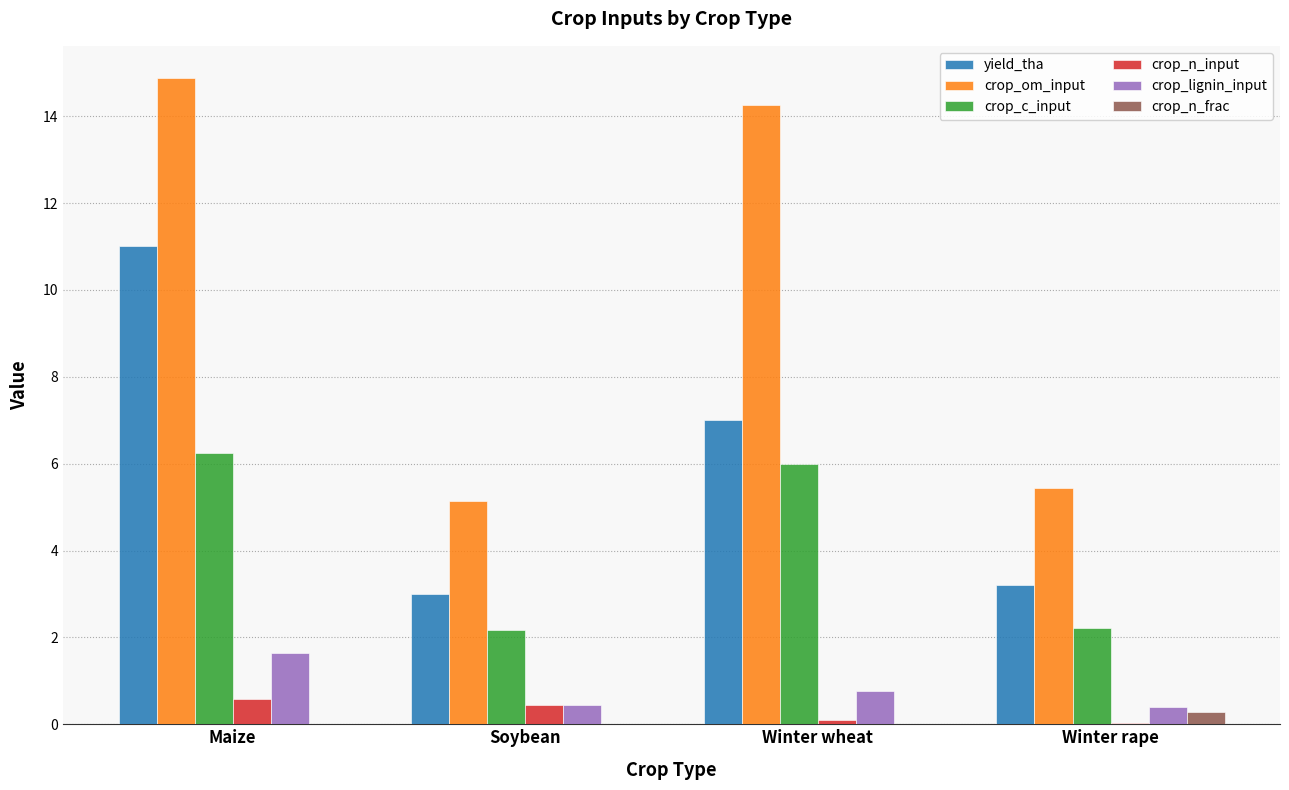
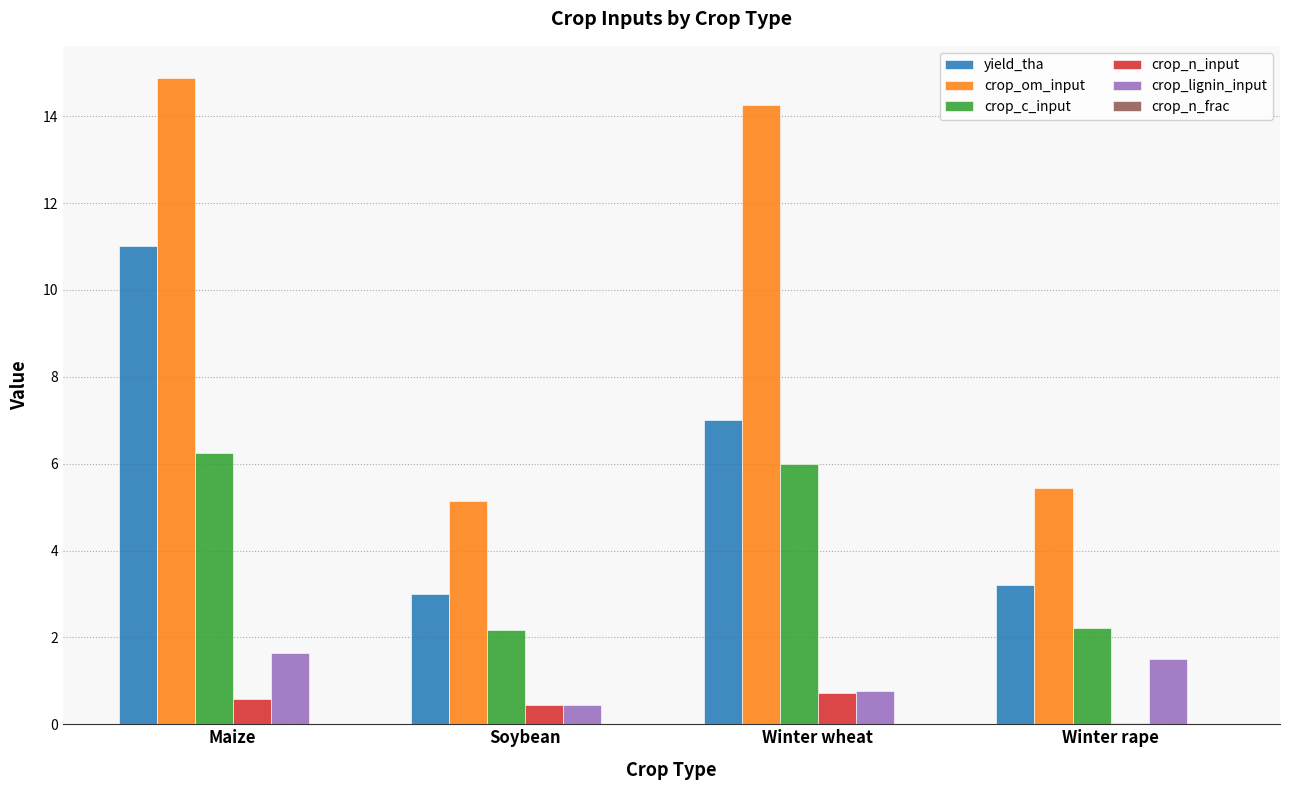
crop_n_input, Winter wheat: 0.1 -> 0.7
crop_lignin_input, Winter rape: 0.4 -> 1.5
crop_n_frac, Winter rape: 0.3 -> 0.0
